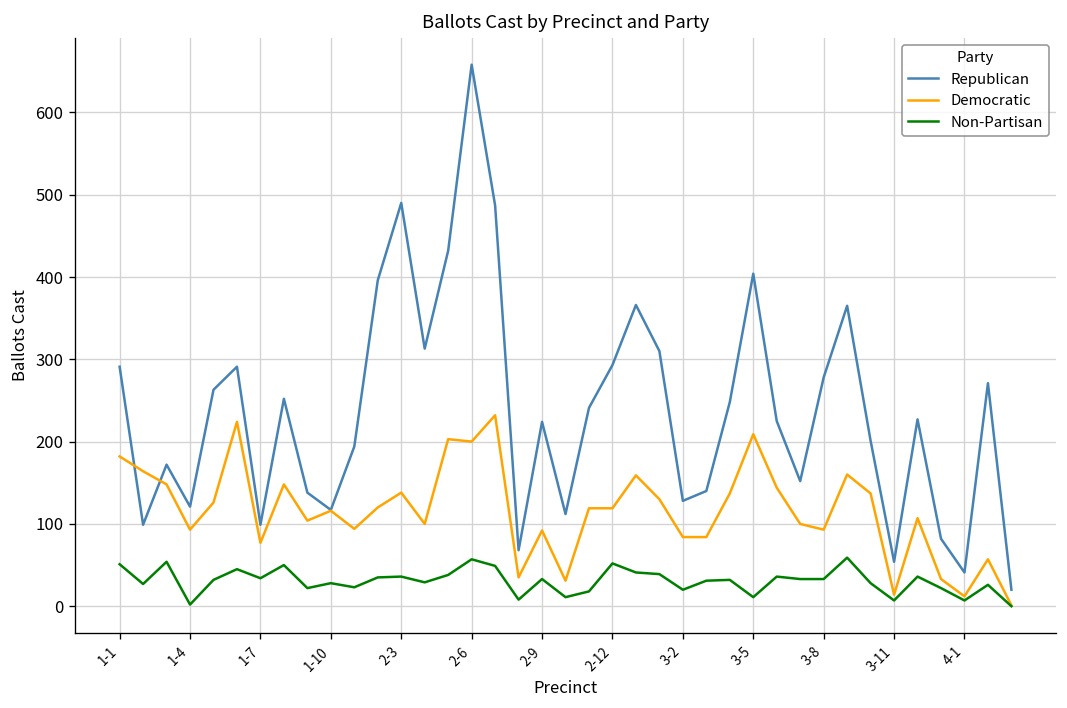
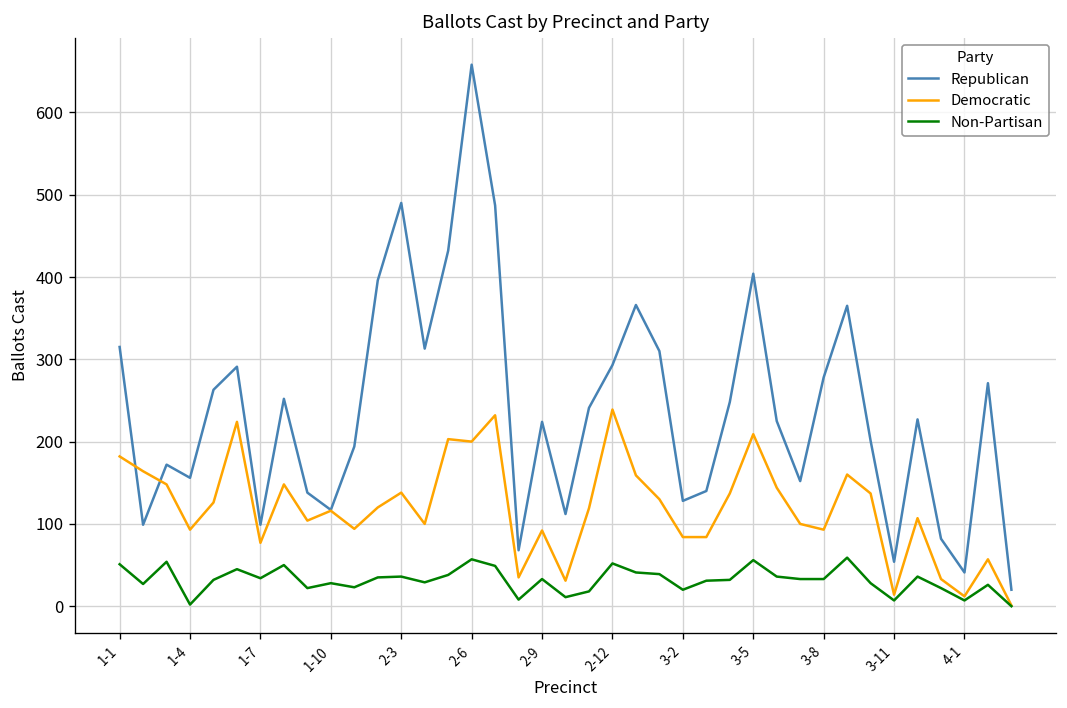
Republican, 1-1: 290 -> 320
Republican, 1-4: 120 -> 160
Democratic, 2-12: 120 -> 240
Non-Partisan, 3-5: 10 -> 60
